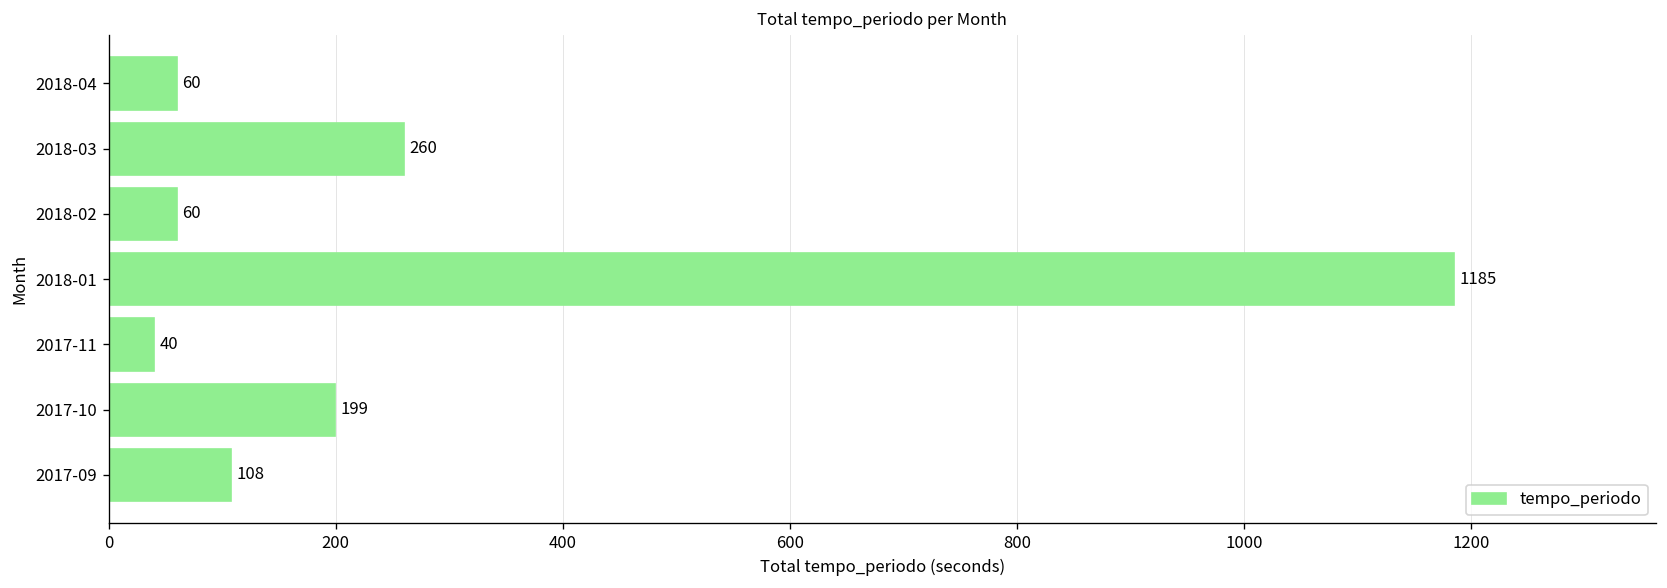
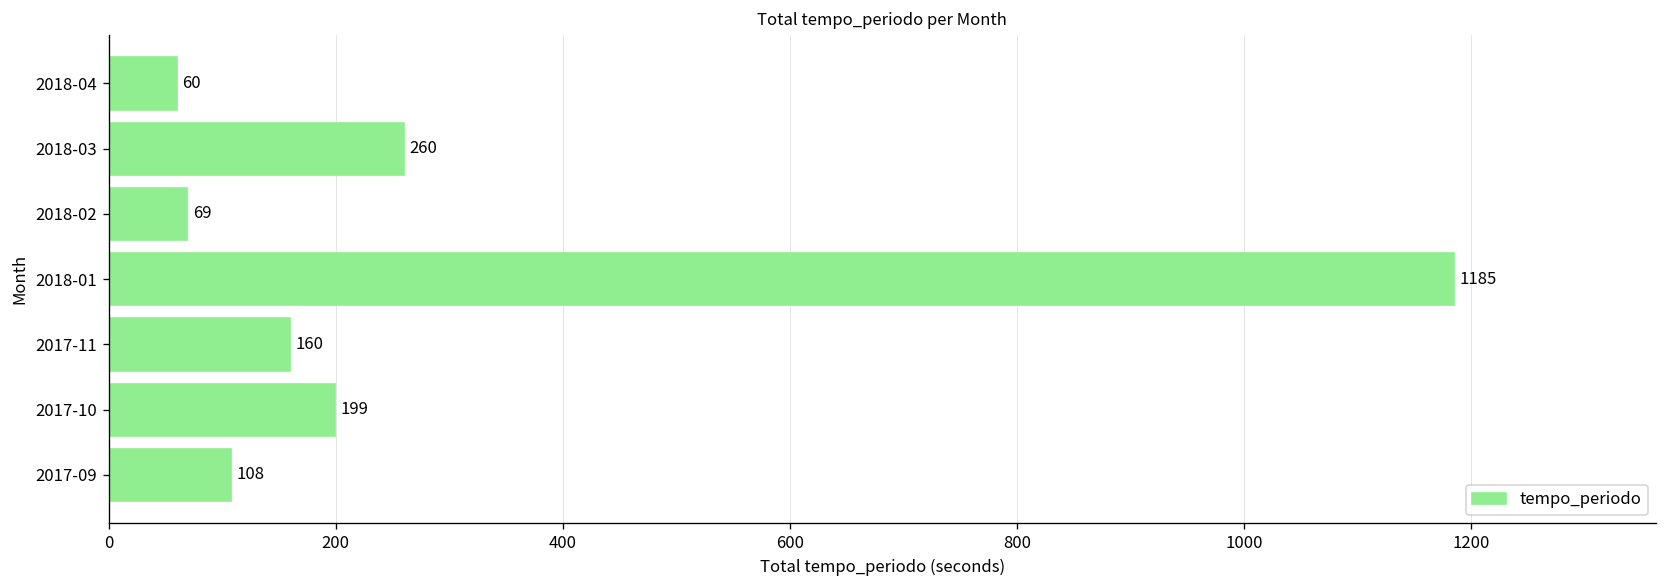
2018-02: 60 -> 69
2017-11: 40 -> 160
